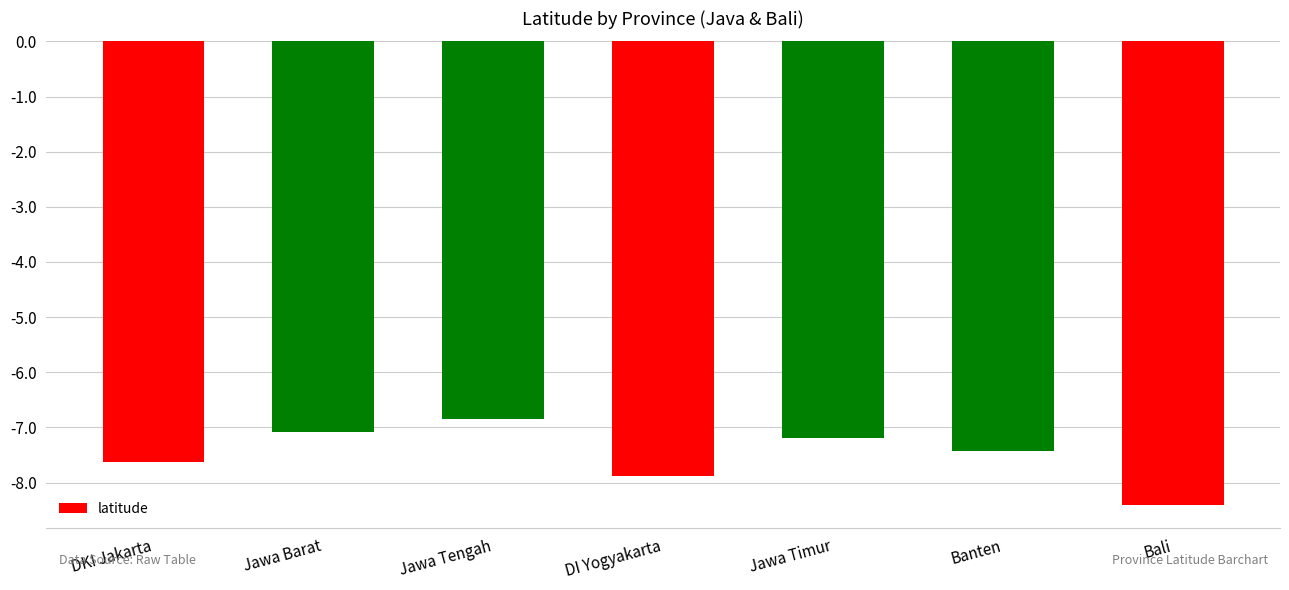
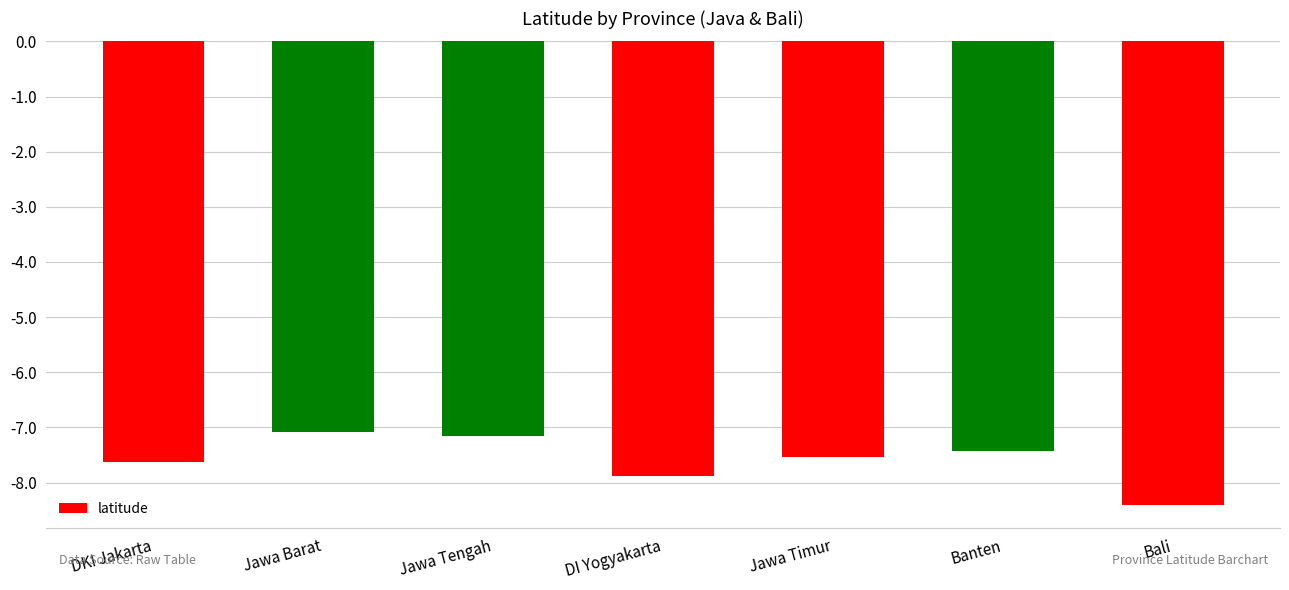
Jawa Tengah: -6.8 -> -7.2
Jawa Timur: -7.2 -> -7.5
